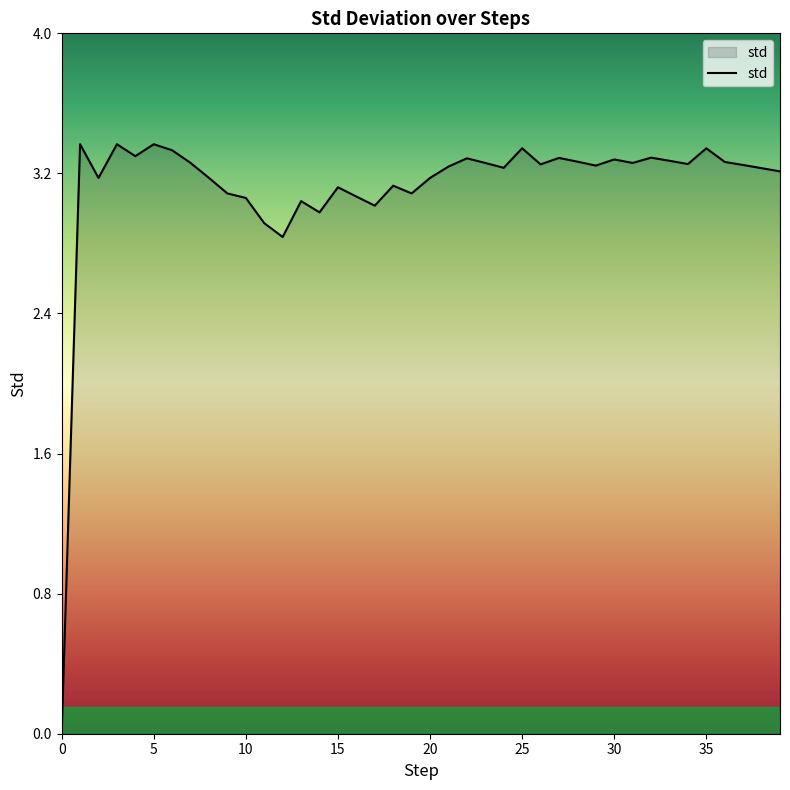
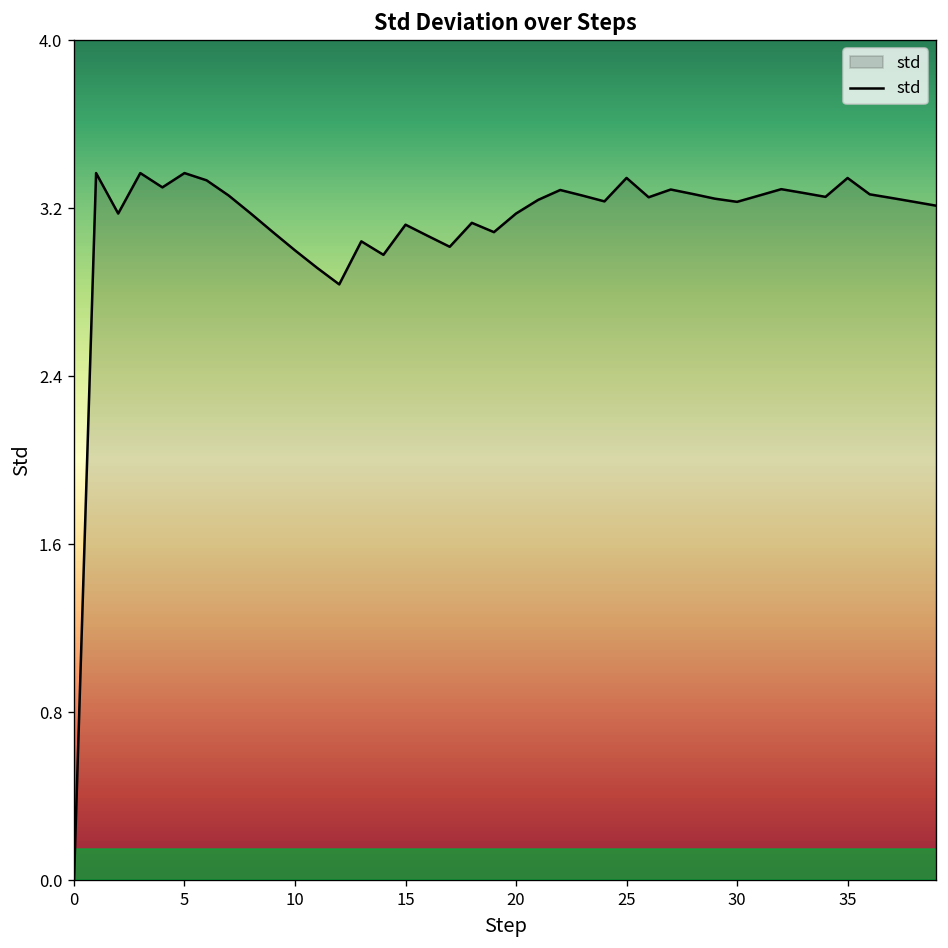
10: 3.06 -> 3.00
30: 3.28 -> 3.23
